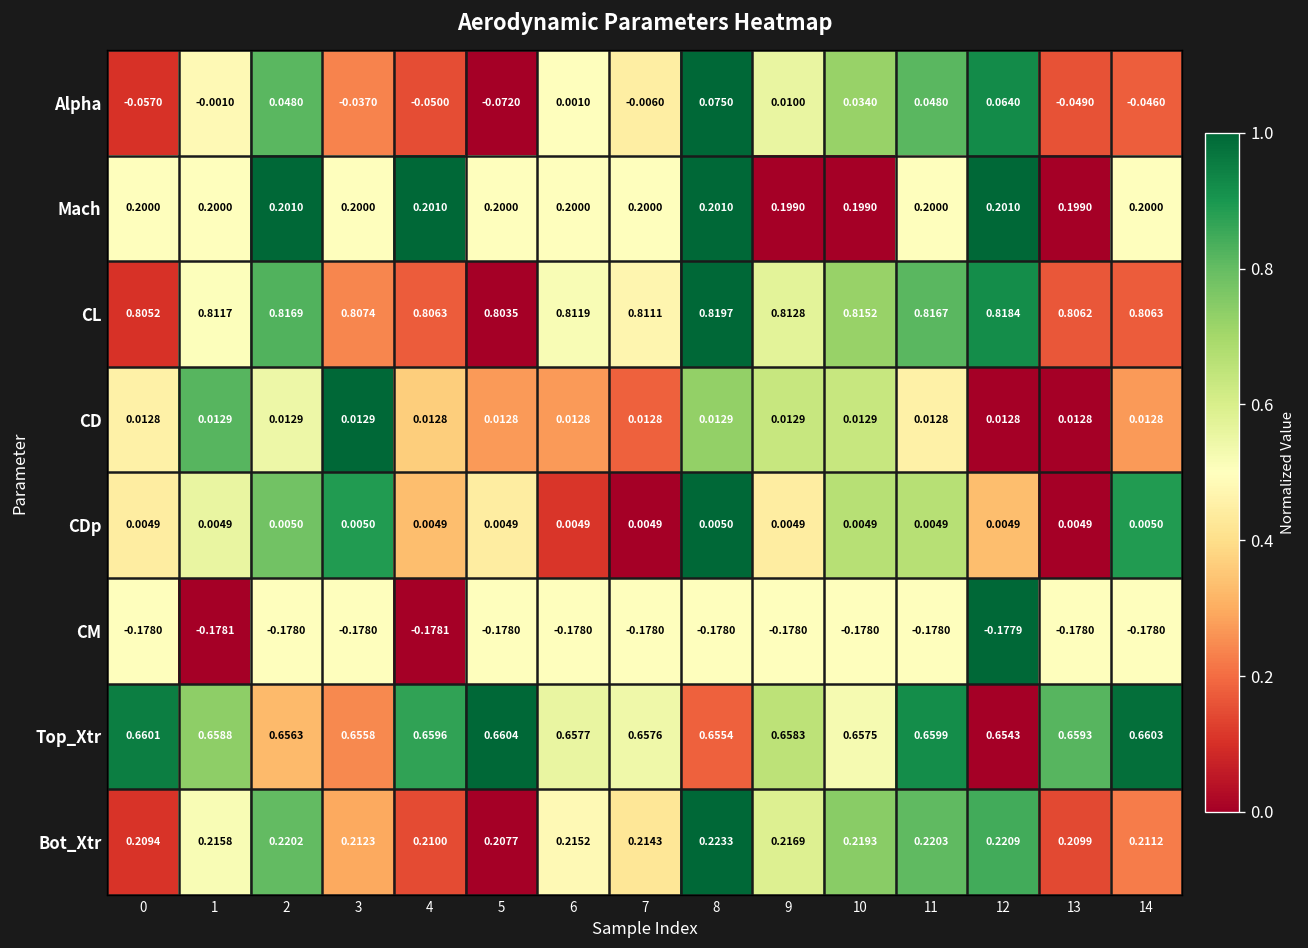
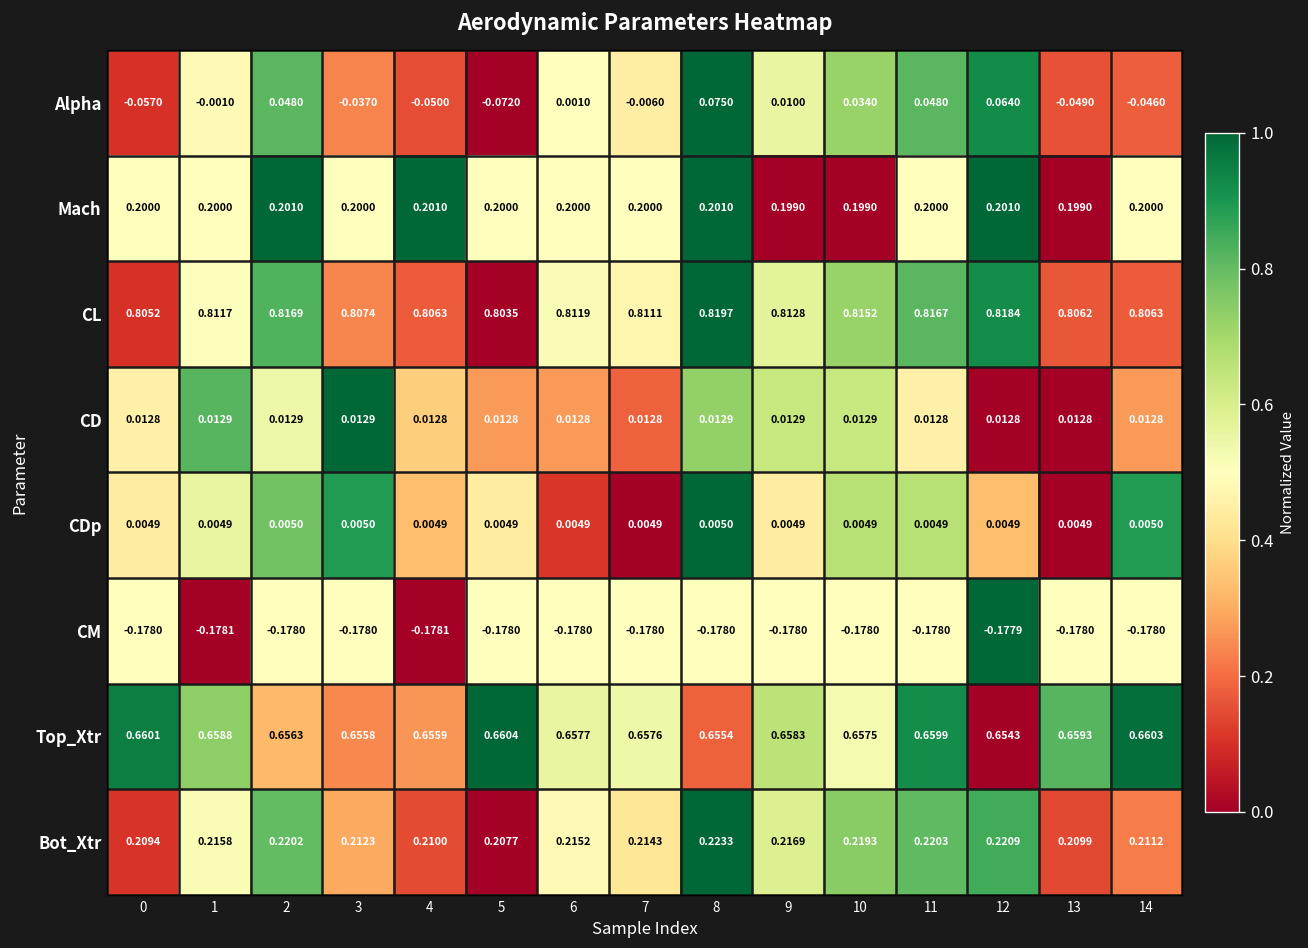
Top_Xtr, 4: 0.6596 -> 0.6559
